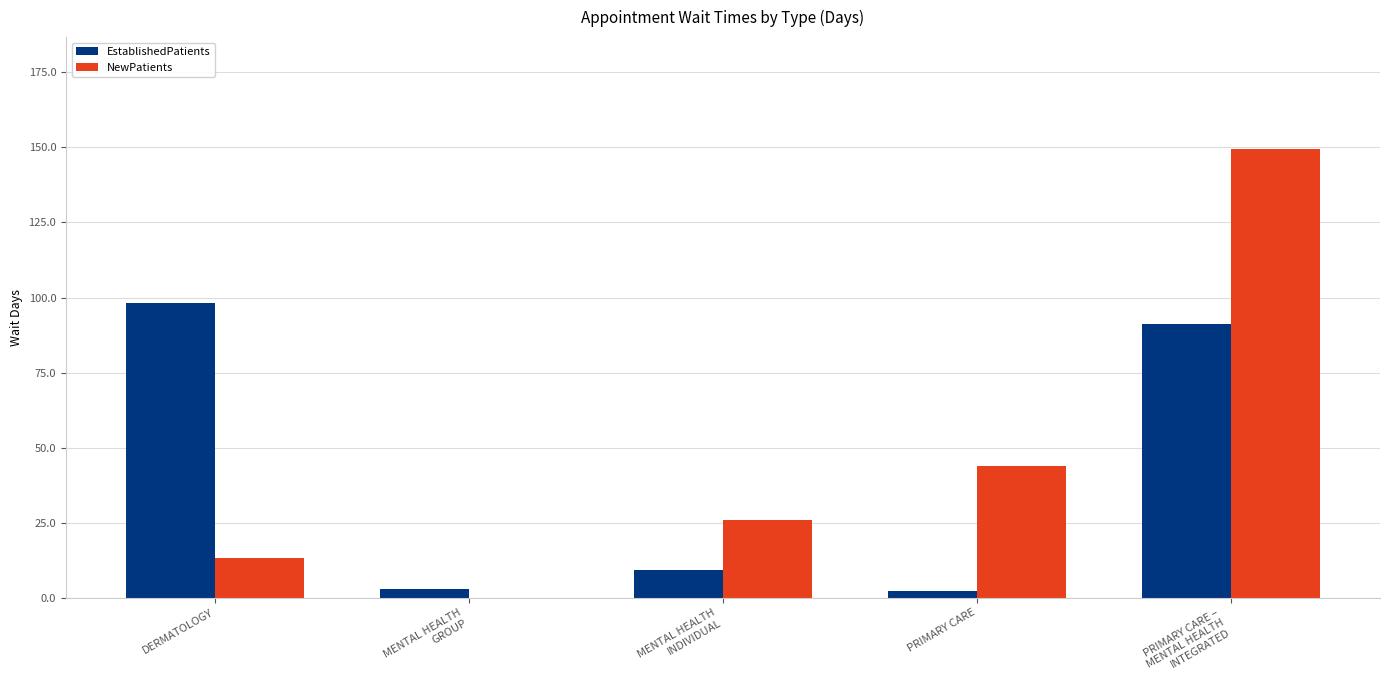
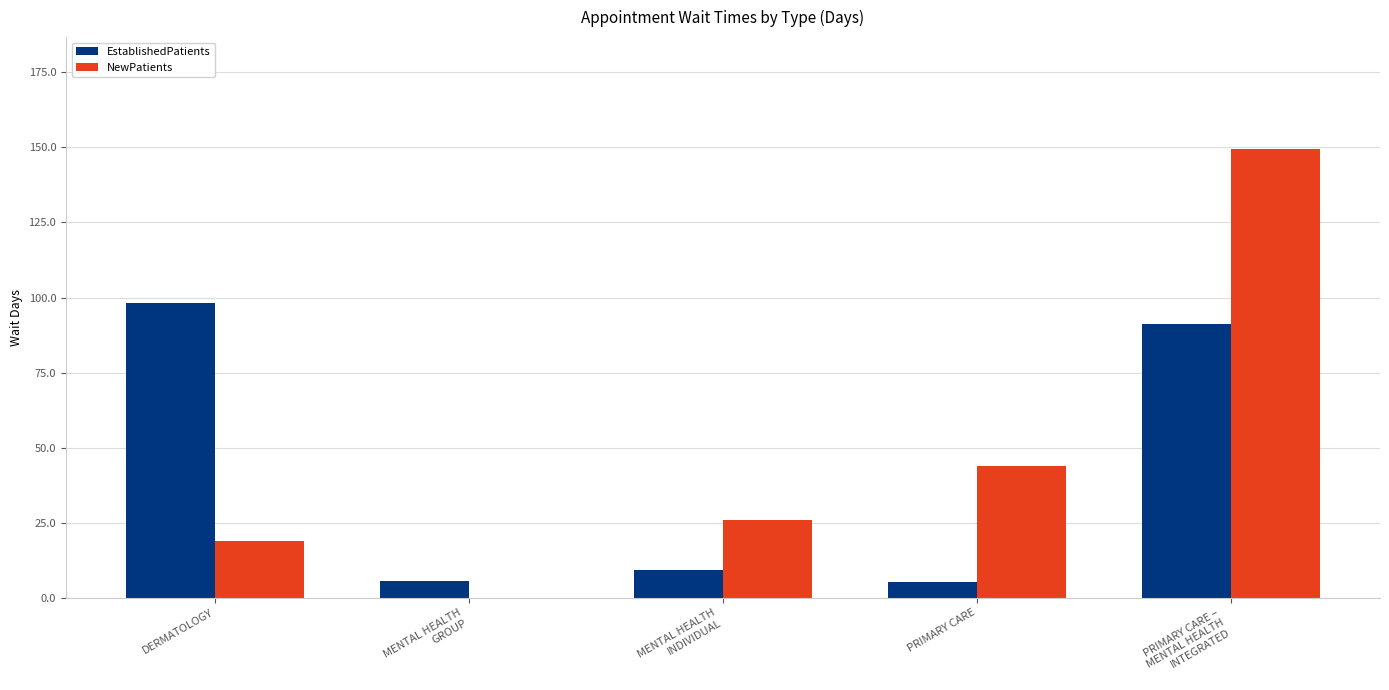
NewPatients, DERMATOLOGY: 13 -> 19
EstablishedPatients, MENTAL HEALTH GROUP: 3 -> 6
EstablishedPatients, PRIMARY CARE: 2 -> 5
